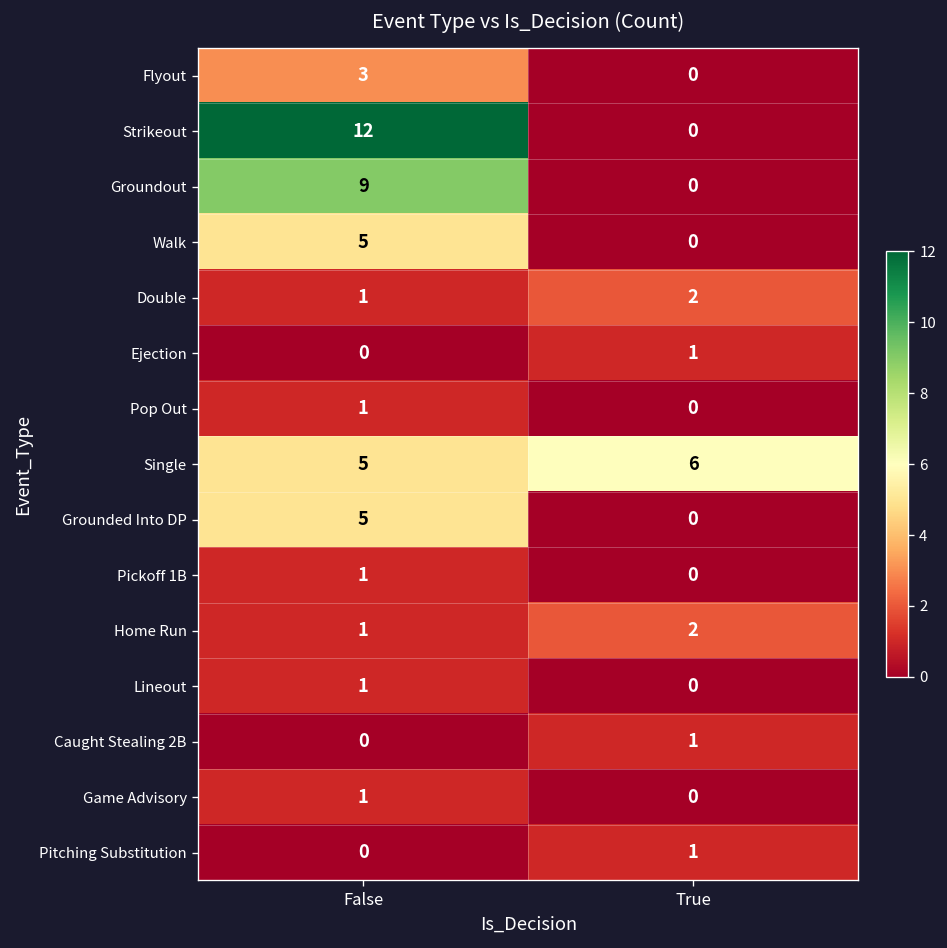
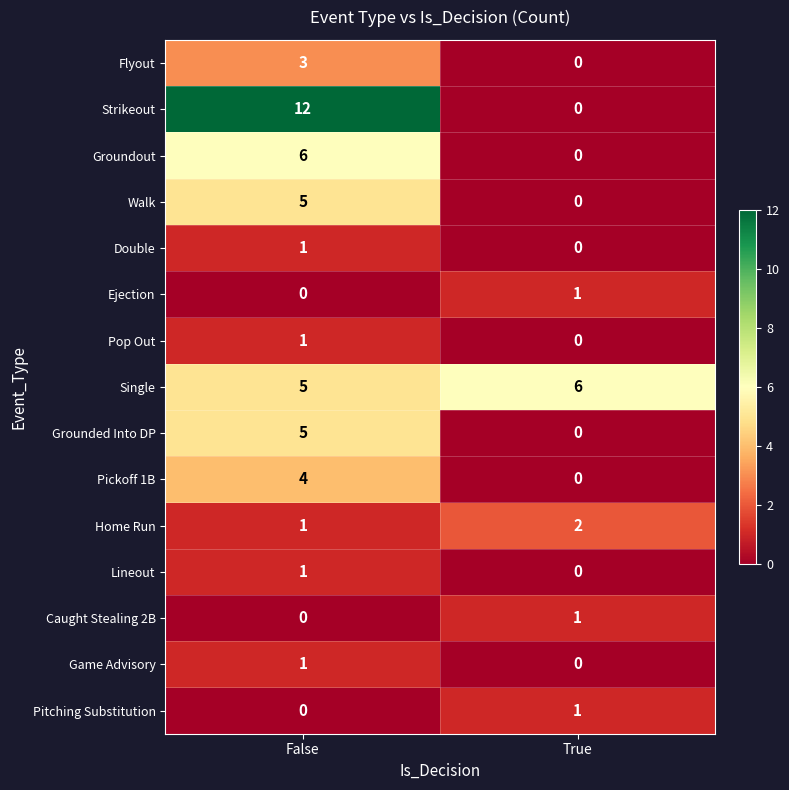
Groundout, False: 9 -> 6
Double, True: 2 -> 0
Pickoff 1B, False: 1 -> 4
